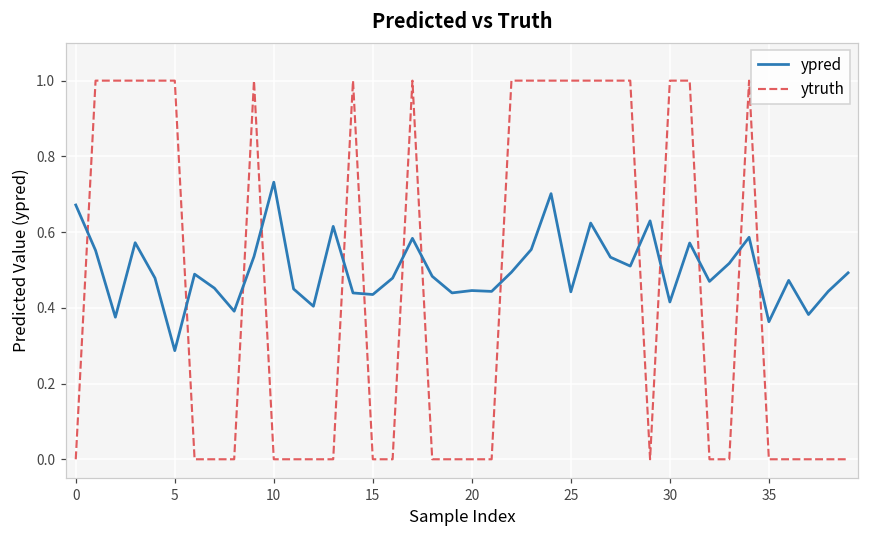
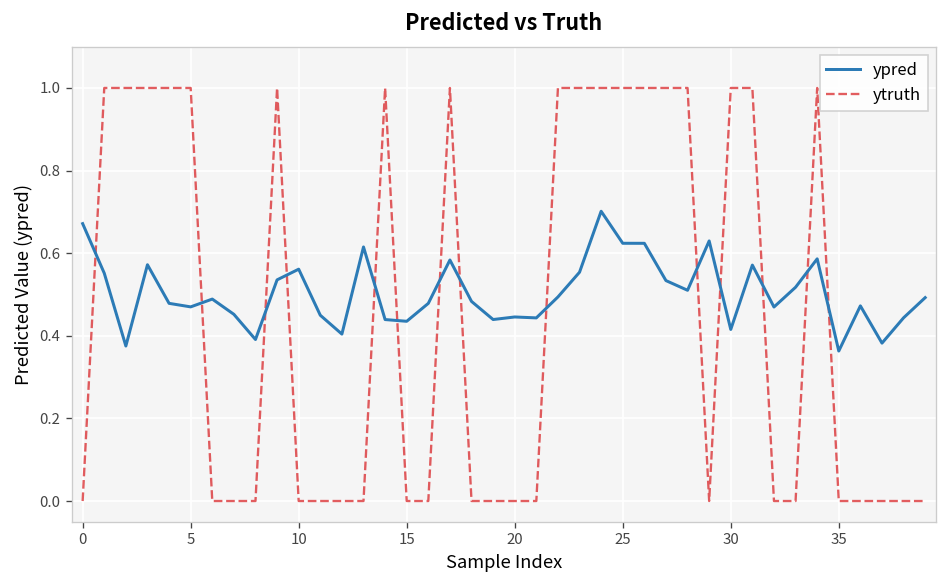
ypred, 5: 0.29 -> 0.47
ypred, 10: 0.73 -> 0.56
ypred, 25: 0.44 -> 0.62
